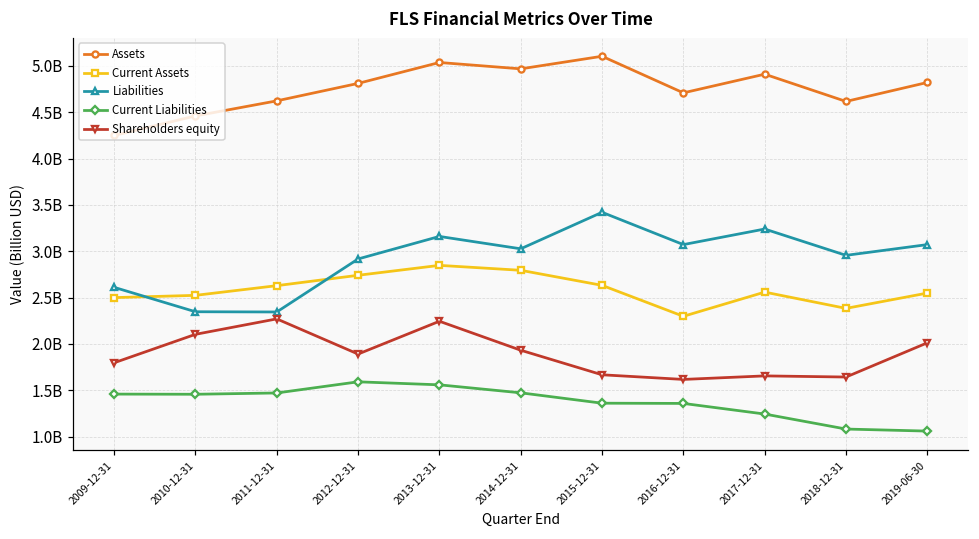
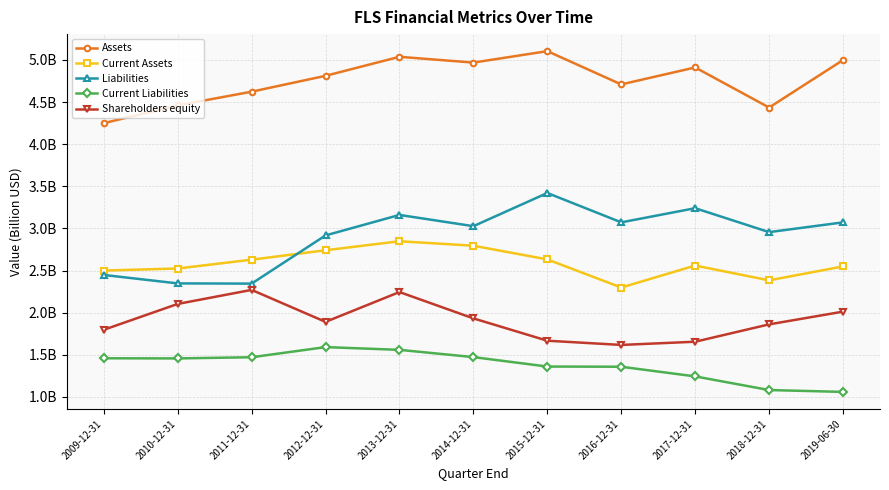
Liabilities, 2009-12-31: 2600000000 -> 2400000000
Assets, 2018-12-31: 4600000000 -> 4400000000
Shareholders equity, 2018-12-31: 1600000000 -> 1900000000
Assets, 2019-06-30: 4800000000 -> 5000000000
